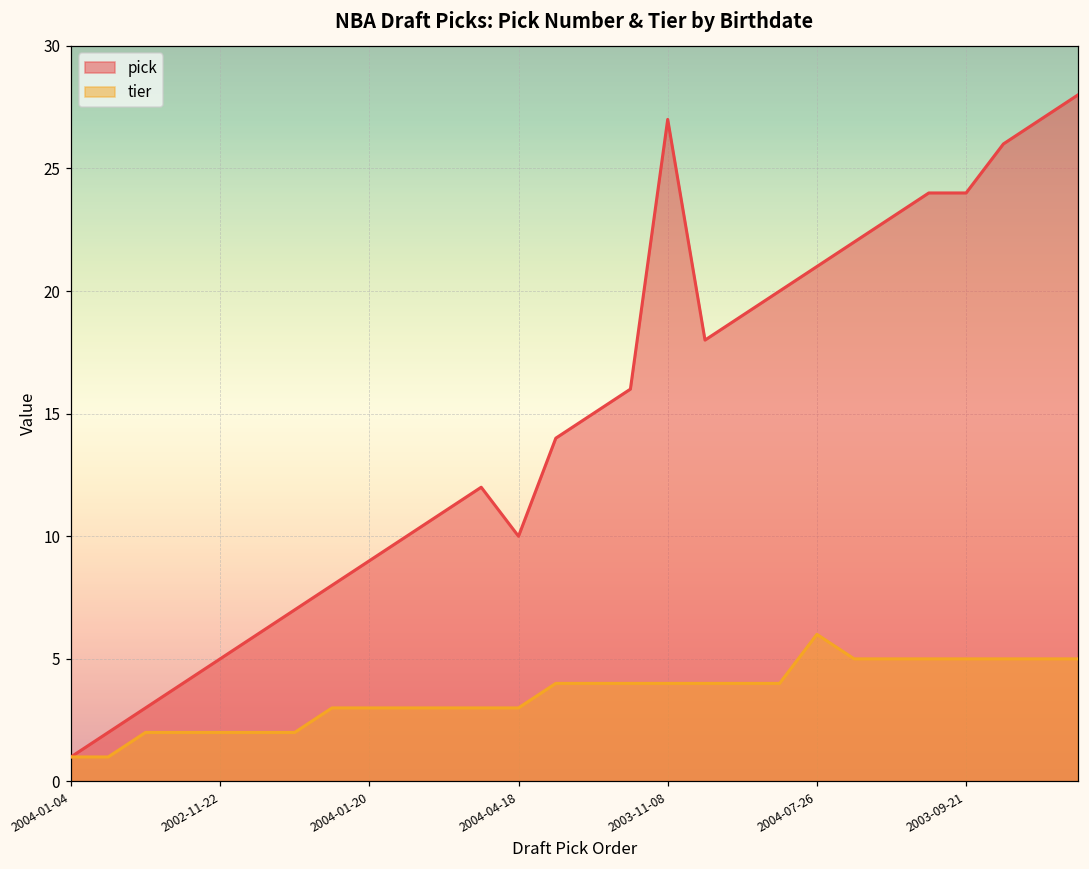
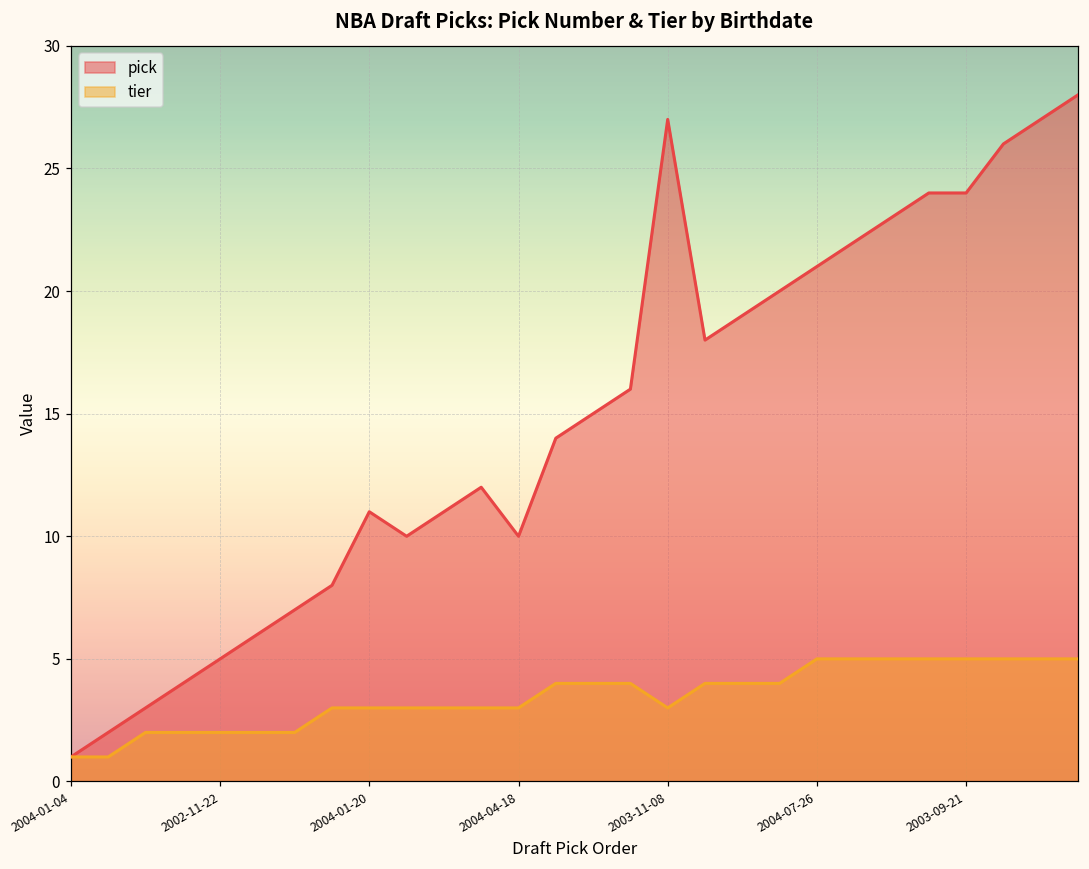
pick, 2004-01-20: 9 -> 11
tier, 2003-11-08: 4 -> 3
tier, 2004-07-26: 6 -> 5
